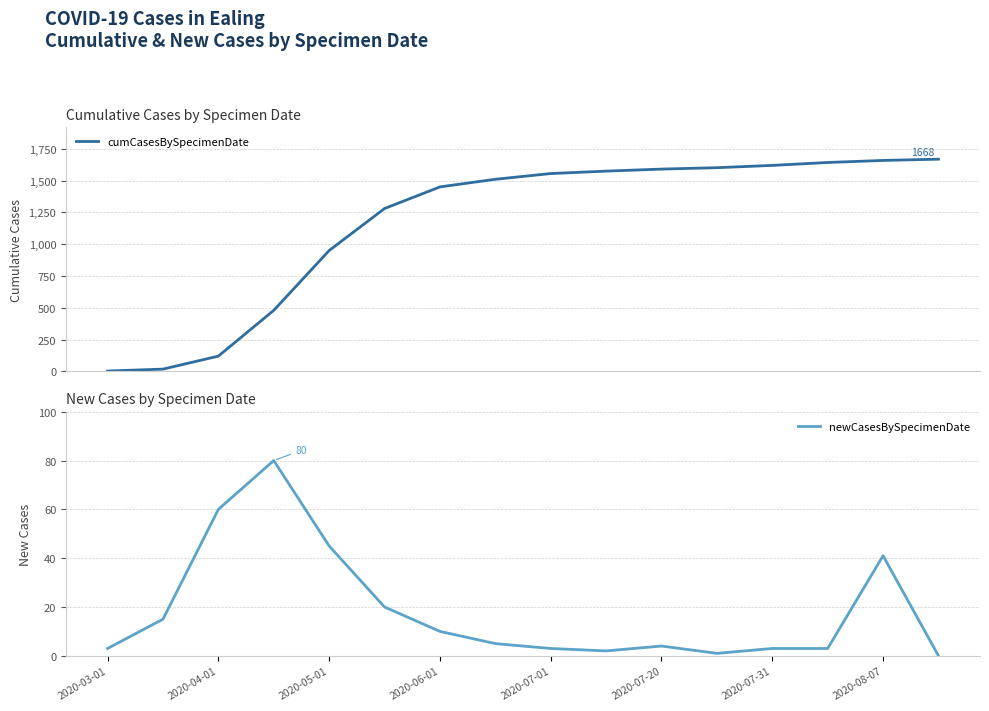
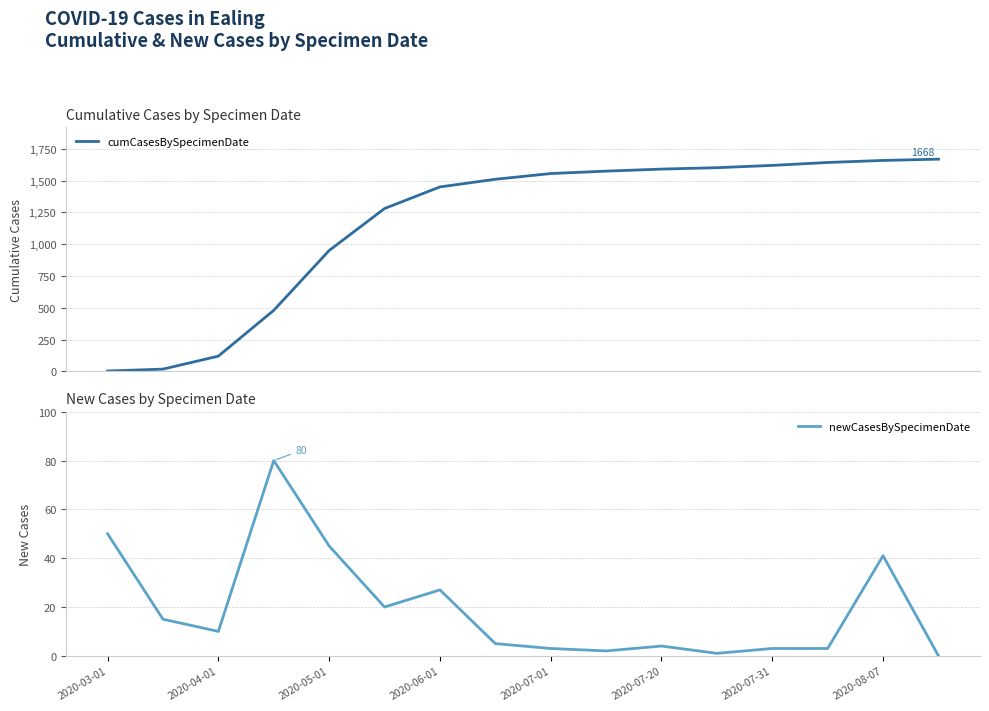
New Cases by Specimen Date, 2020-03-01: 3 -> 50
New Cases by Specimen Date, 2020-04-01: 60 -> 10
New Cases by Specimen Date, 2020-06-01: 10 -> 27
